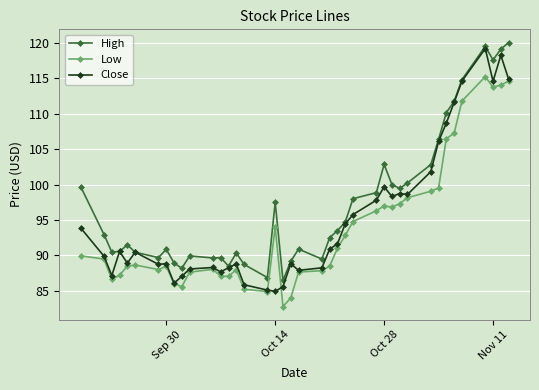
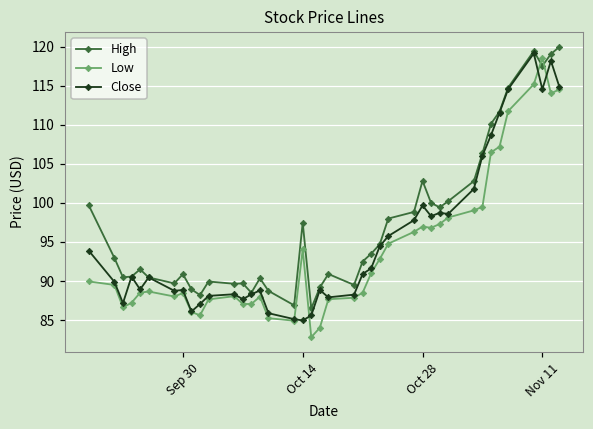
Low, Nov 11: 114 -> 119
